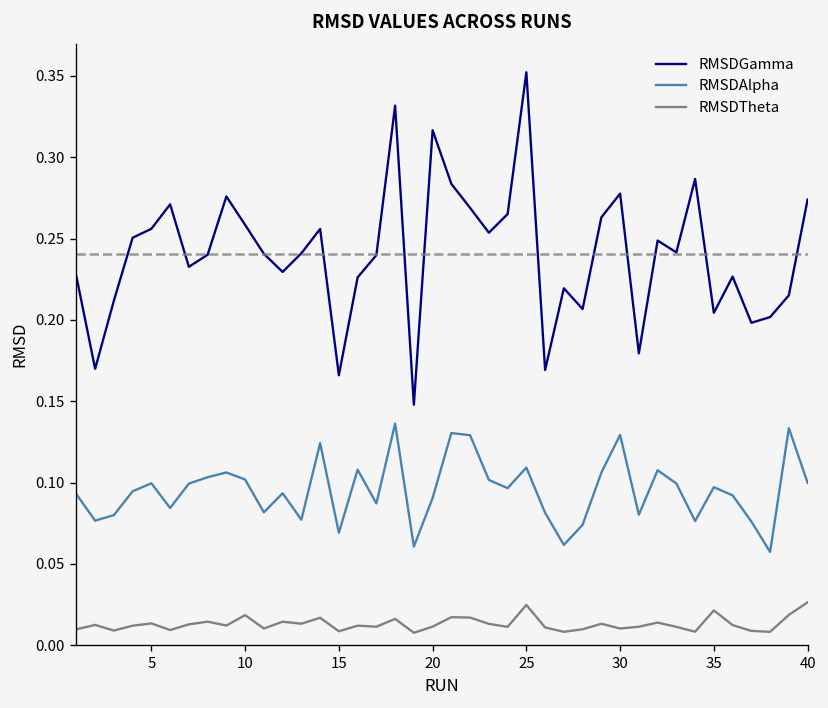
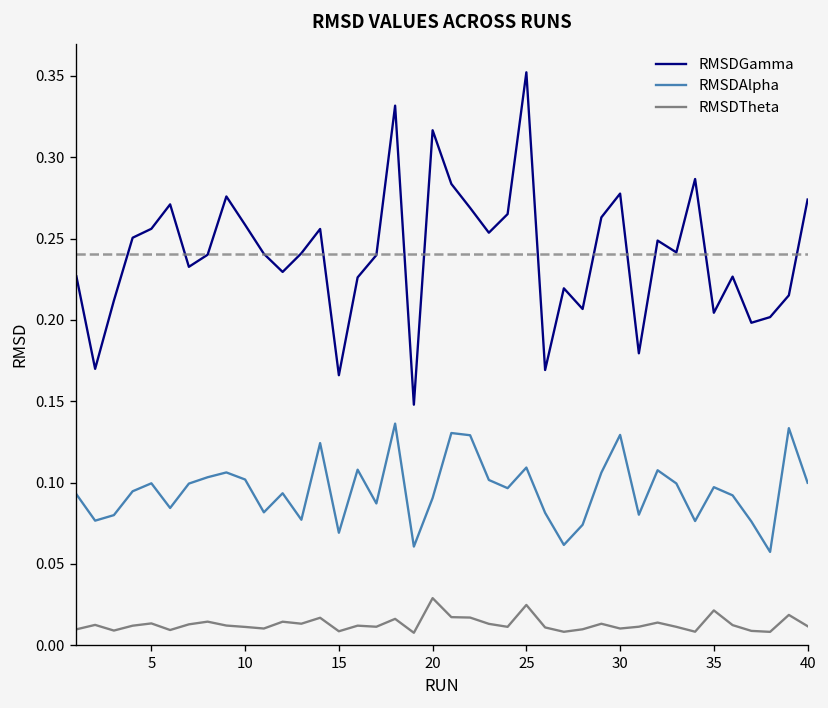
RMSDTheta, 10: 0.019 -> 0.011
RMSDTheta, 20: 0.011 -> 0.029
RMSDTheta, 40: 0.026 -> 0.012
